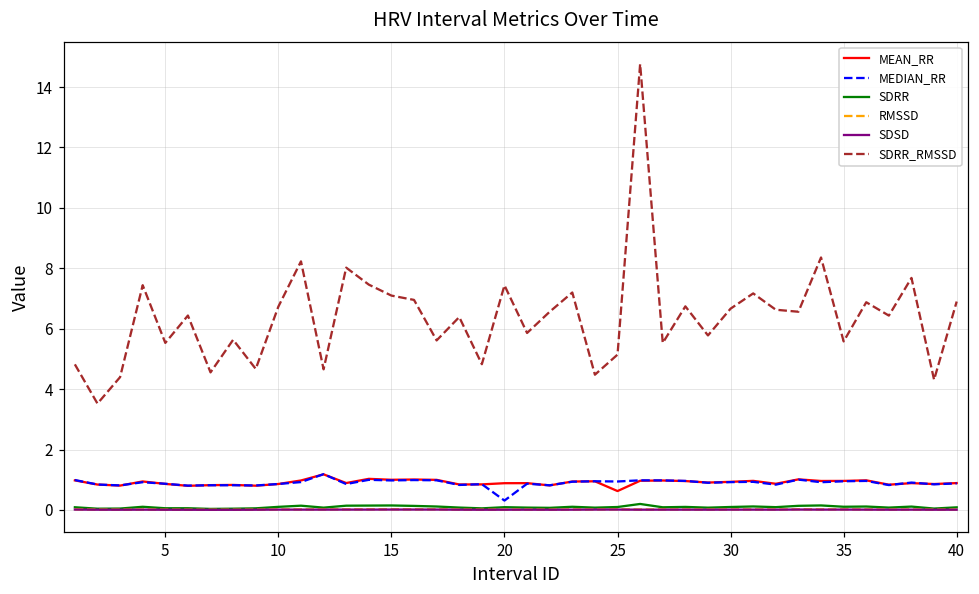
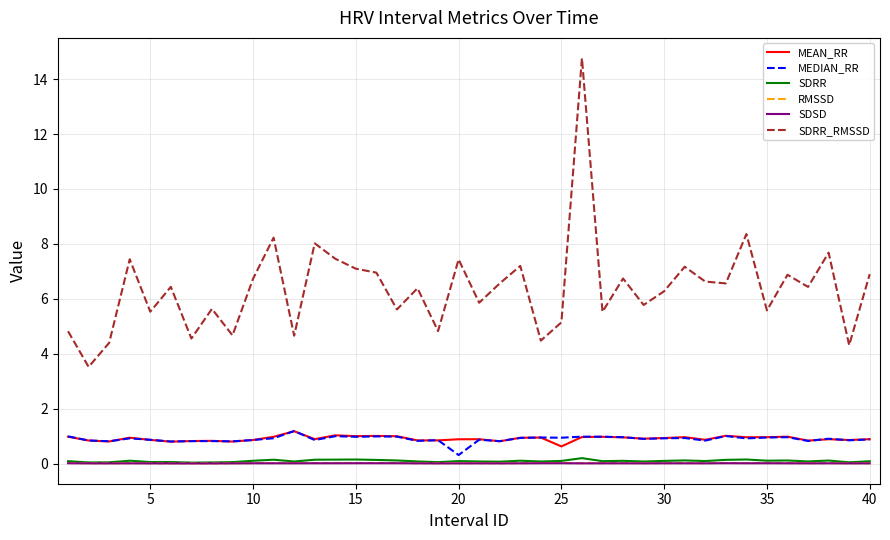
SDRR_RMSSD, 30: 6.7 -> 6.3
